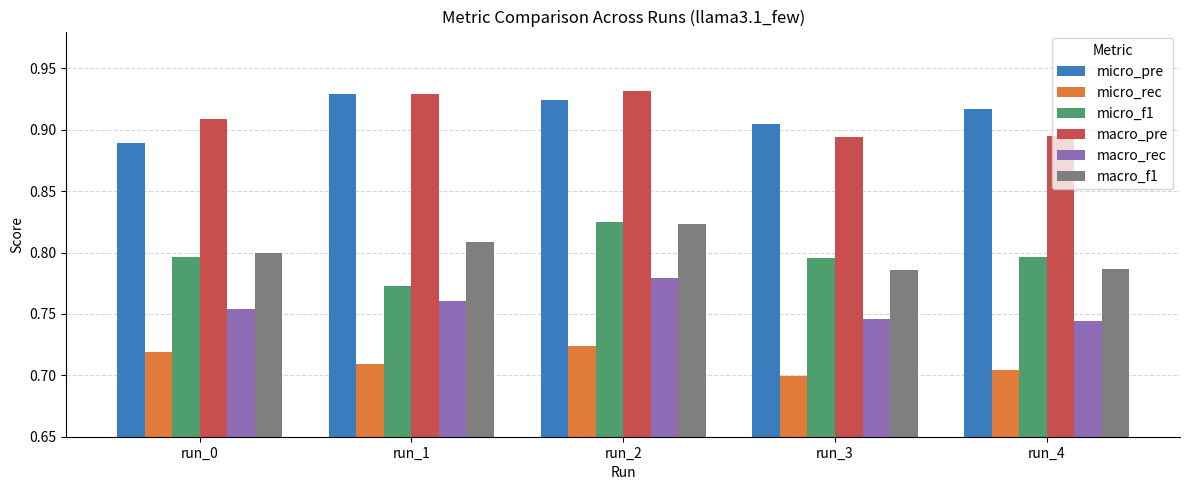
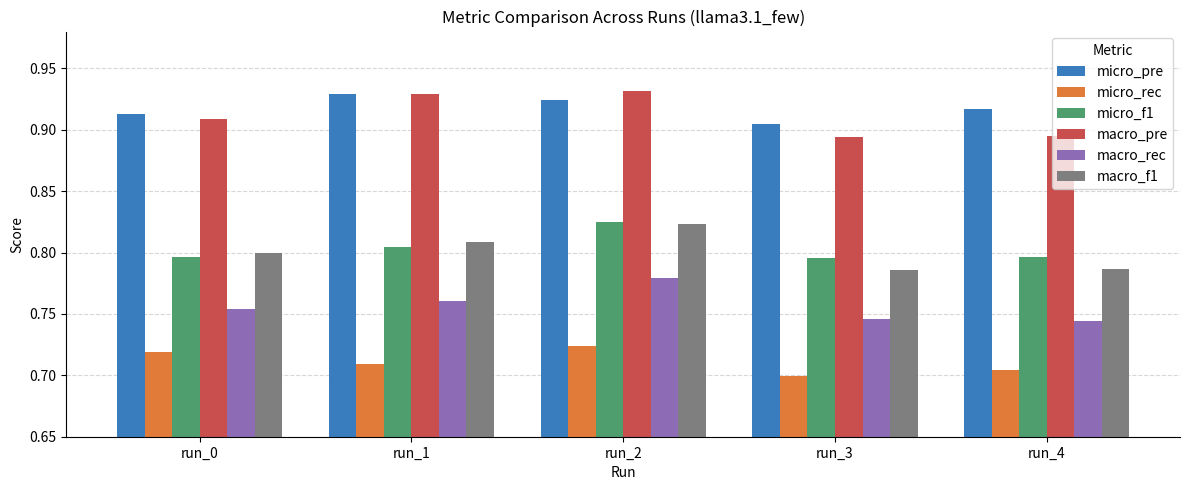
micro_pre, run_0: 0.889 -> 0.913
micro_f1, run_1: 0.773 -> 0.804
